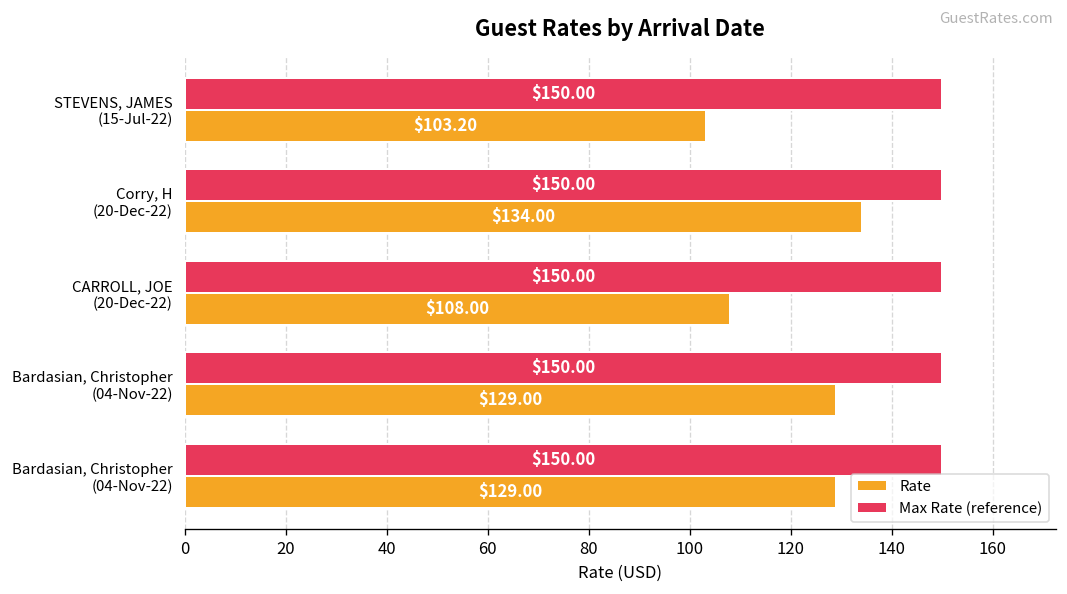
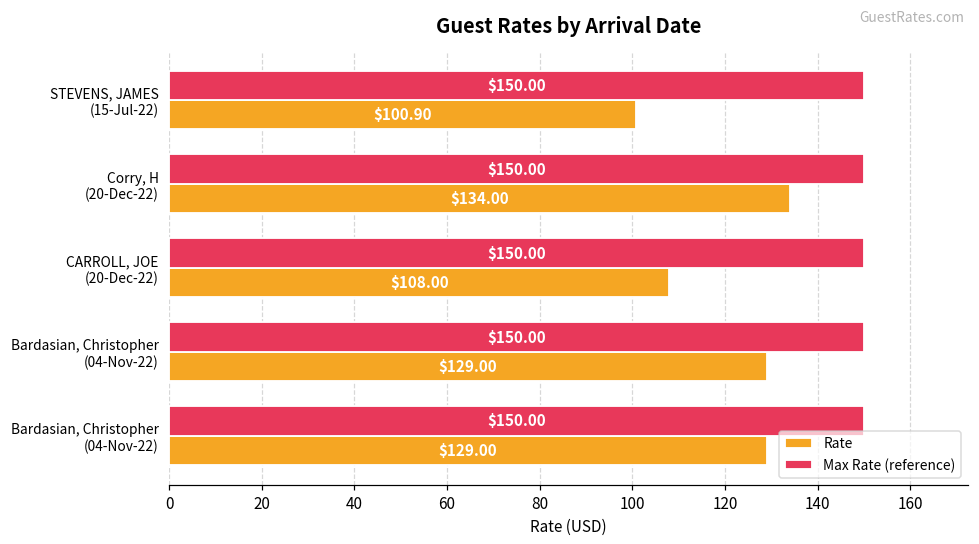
Rate, STEVENS, JAMES (15-Jul-22): $103.20 -> $100.90
